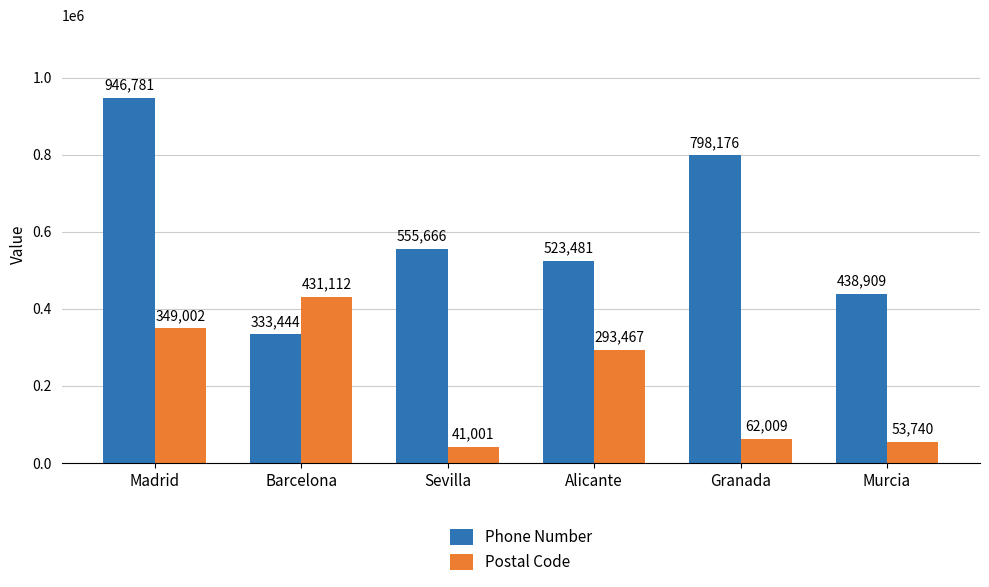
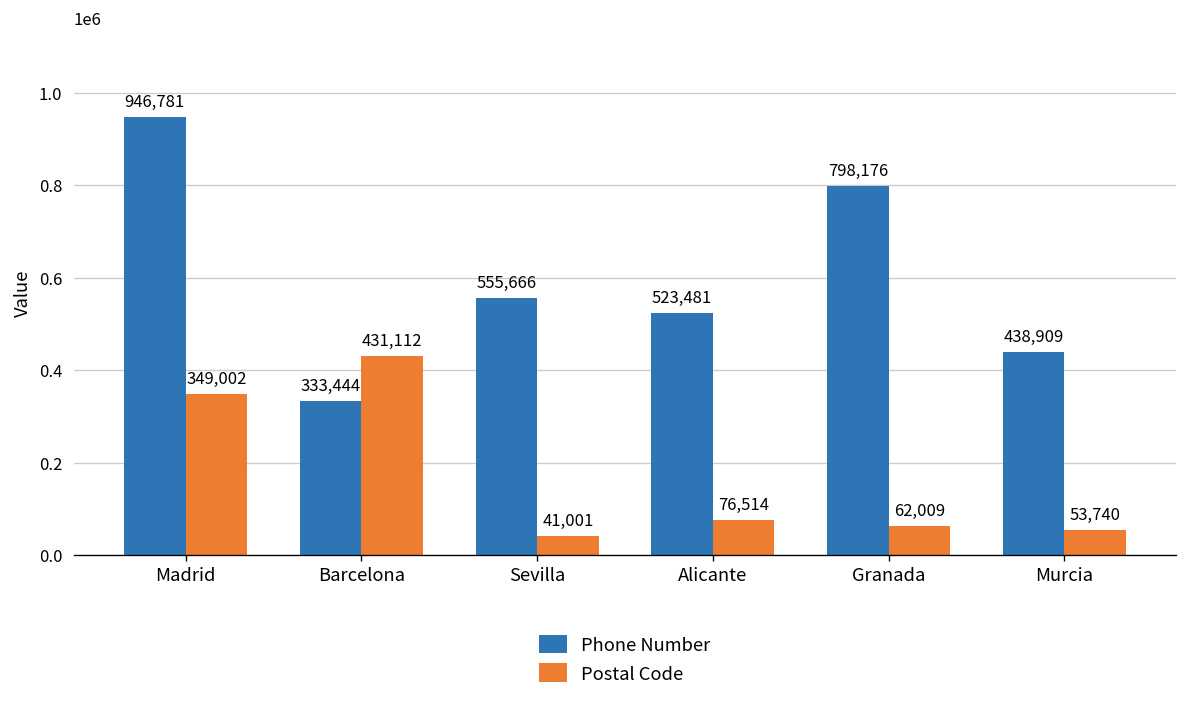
Postal Code, Alicante: 293,467 -> 76,514
